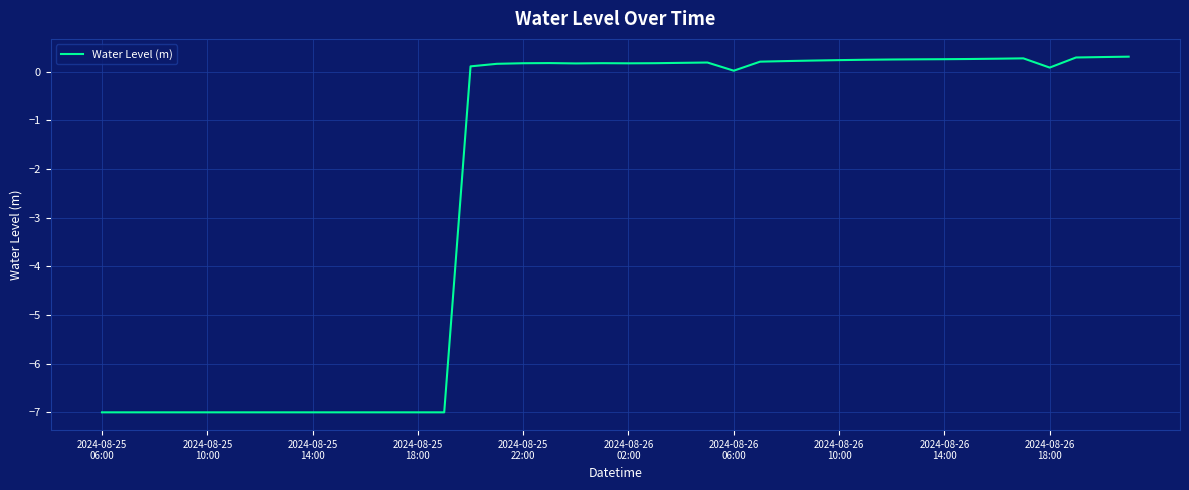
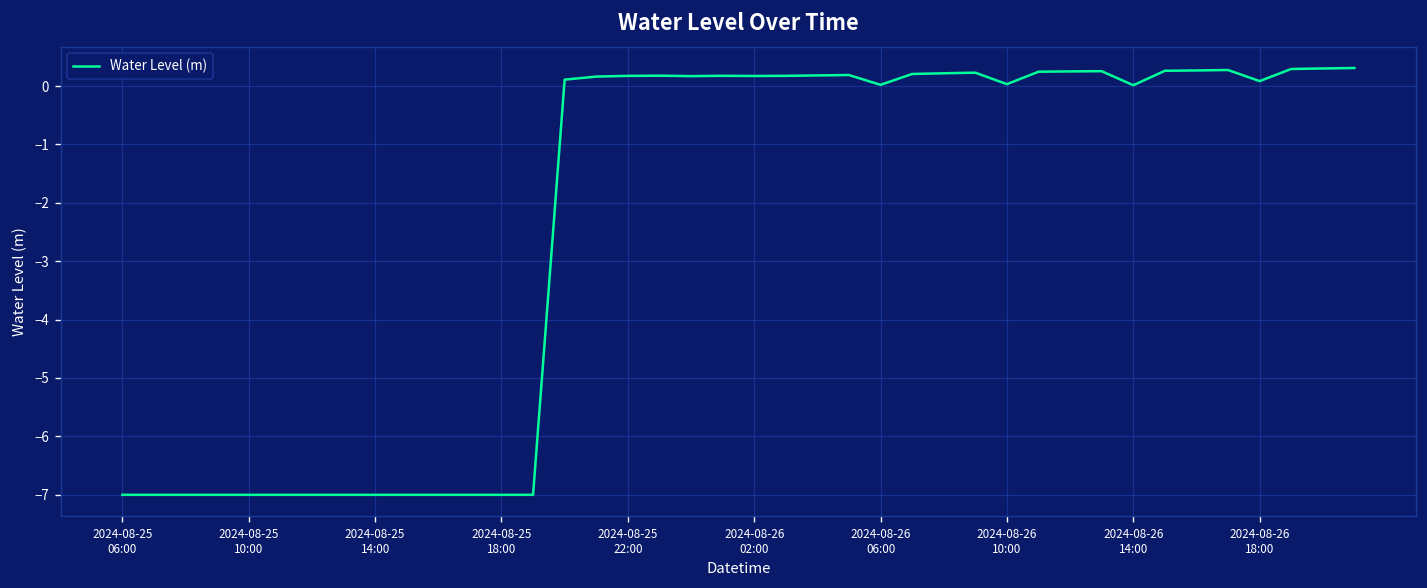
2024-08-26 10:00: 0.2 -> 0.0
2024-08-26 14:00: 0.3 -> 0.0
